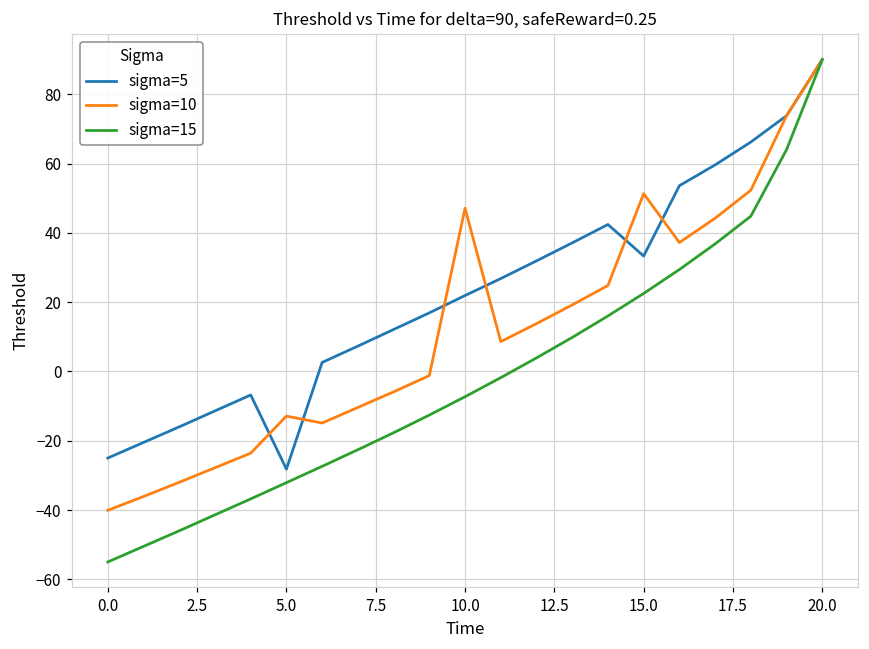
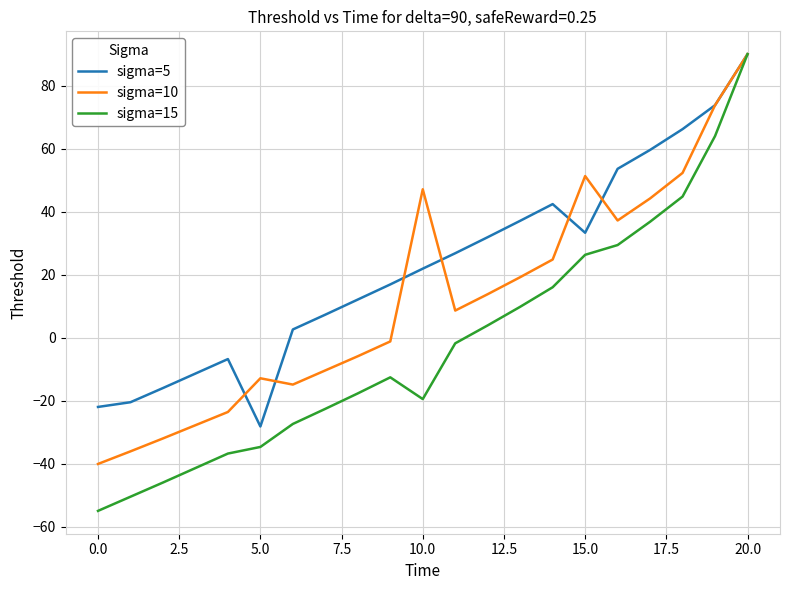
sigma=5, 0.0: -25 -> -22
sigma=15, 5.0: -32 -> -35
sigma=15, 10.0: -7 -> -20
sigma=15, 15.0: 23 -> 26
